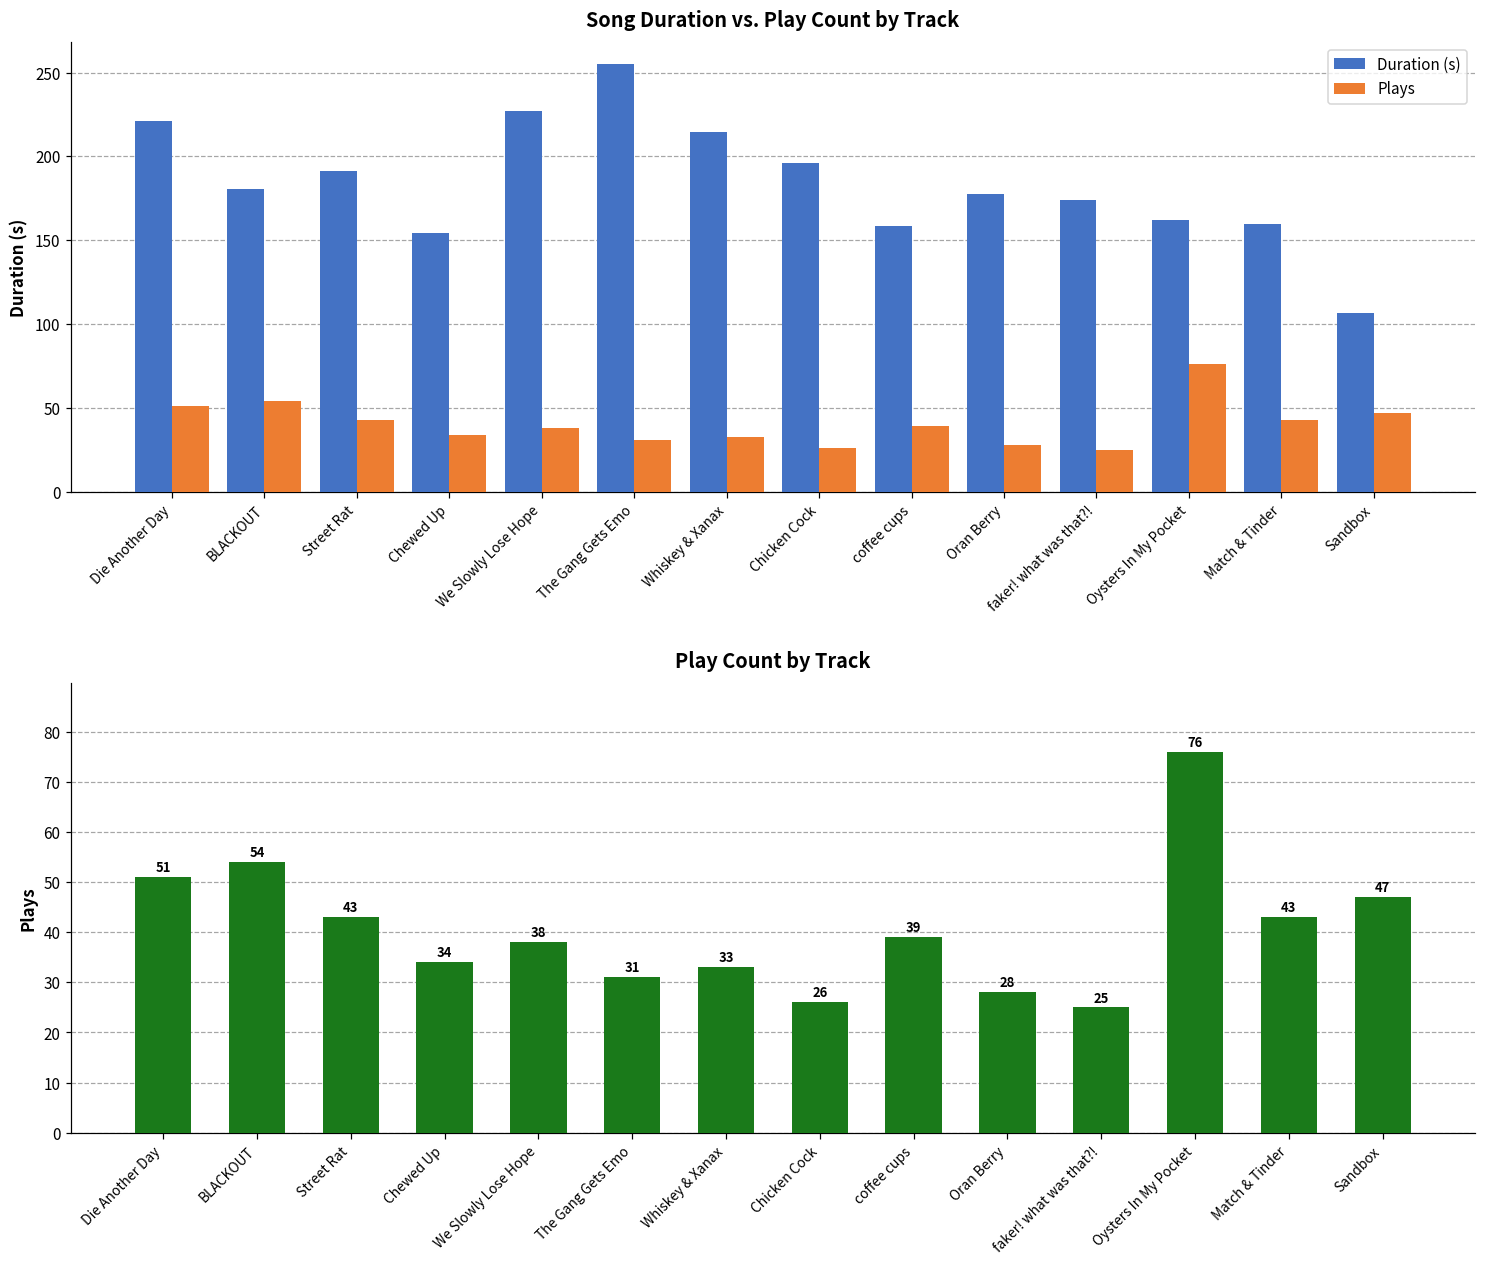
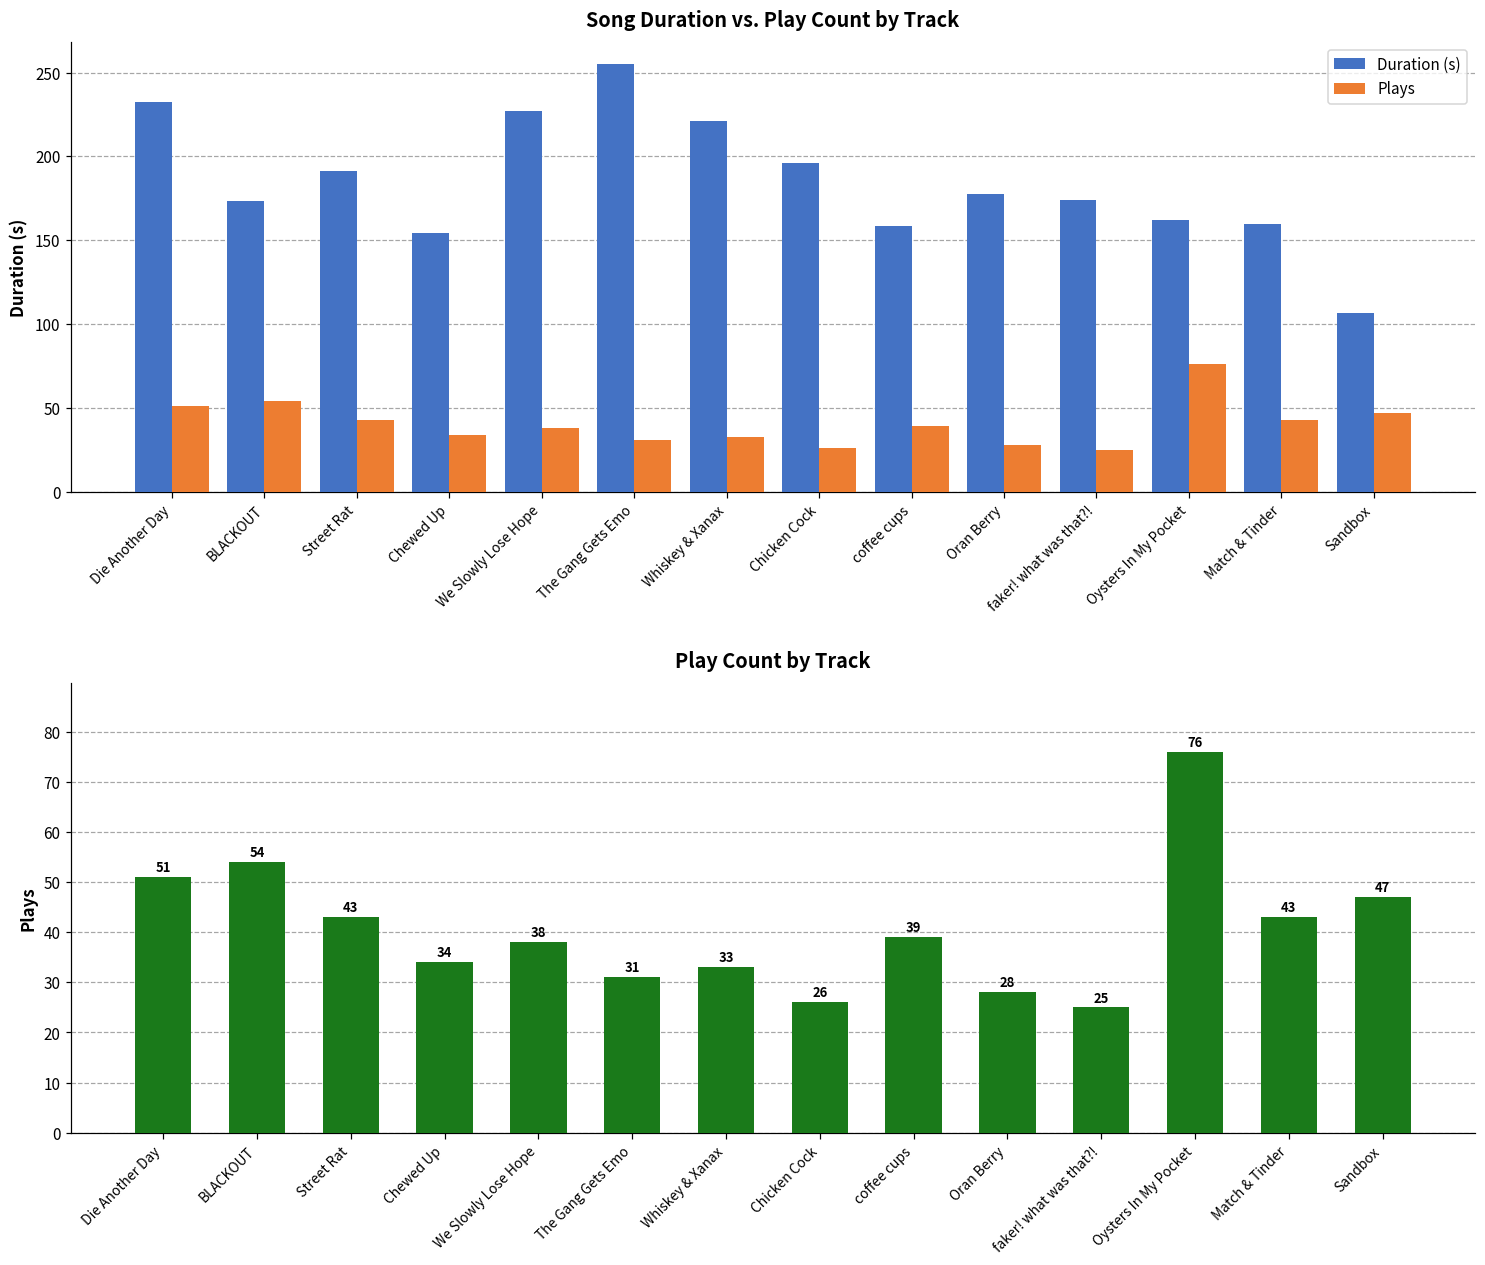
Song Duration vs. Play Count by Track, Duration (s), Die Another Day: 221 -> 232
Song Duration vs. Play Count by Track, Duration (s), BLACKOUT: 181 -> 173
Song Duration vs. Play Count by Track, Duration (s), Whiskey & Xanax: 214 -> 221
